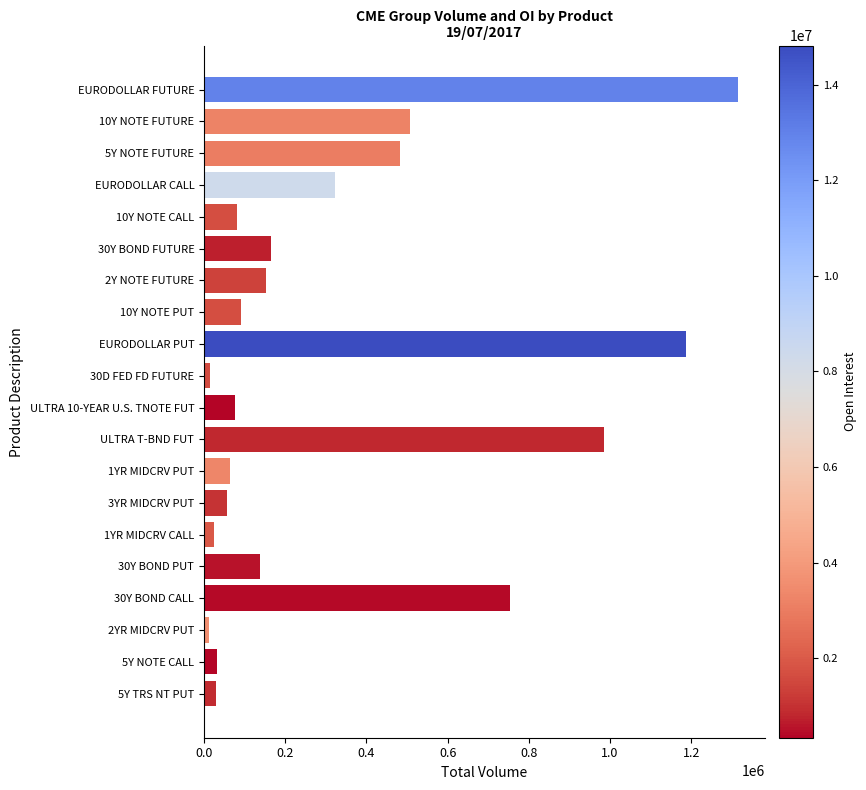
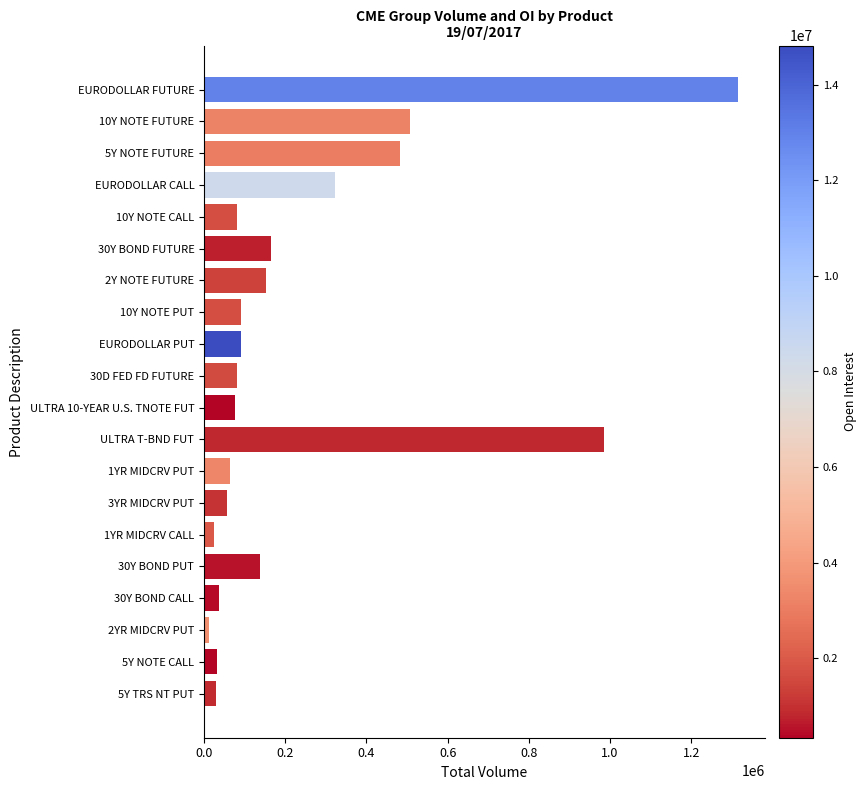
EURODOLLAR PUT: 1190000 -> 90000
30D FED FD FUTURE: 10000 -> 80000
30Y BOND CALL: 750000 -> 40000
